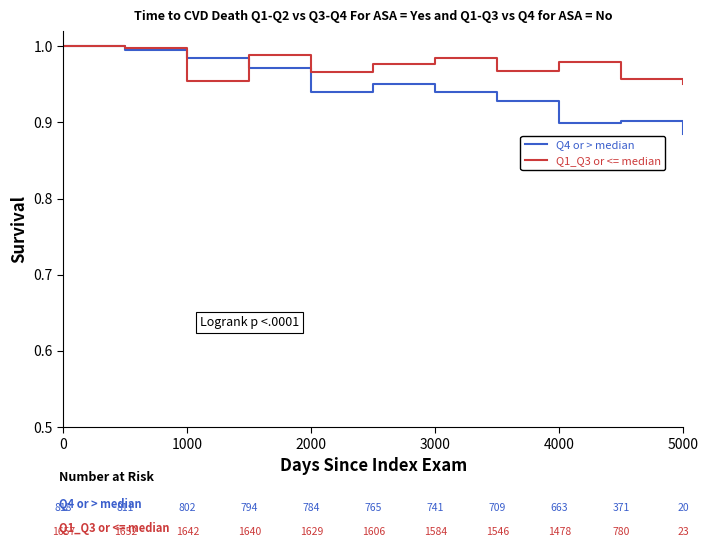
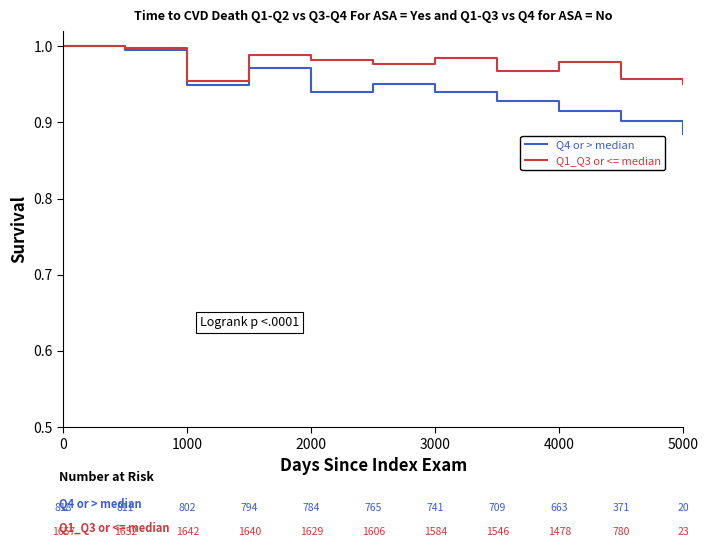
Q4 or > median, 1000: 0.99 -> 0.95
Q1_Q3 or <= median, 2000: 0.97 -> 0.98
Q4 or > median, 4000: 0.90 -> 0.92
